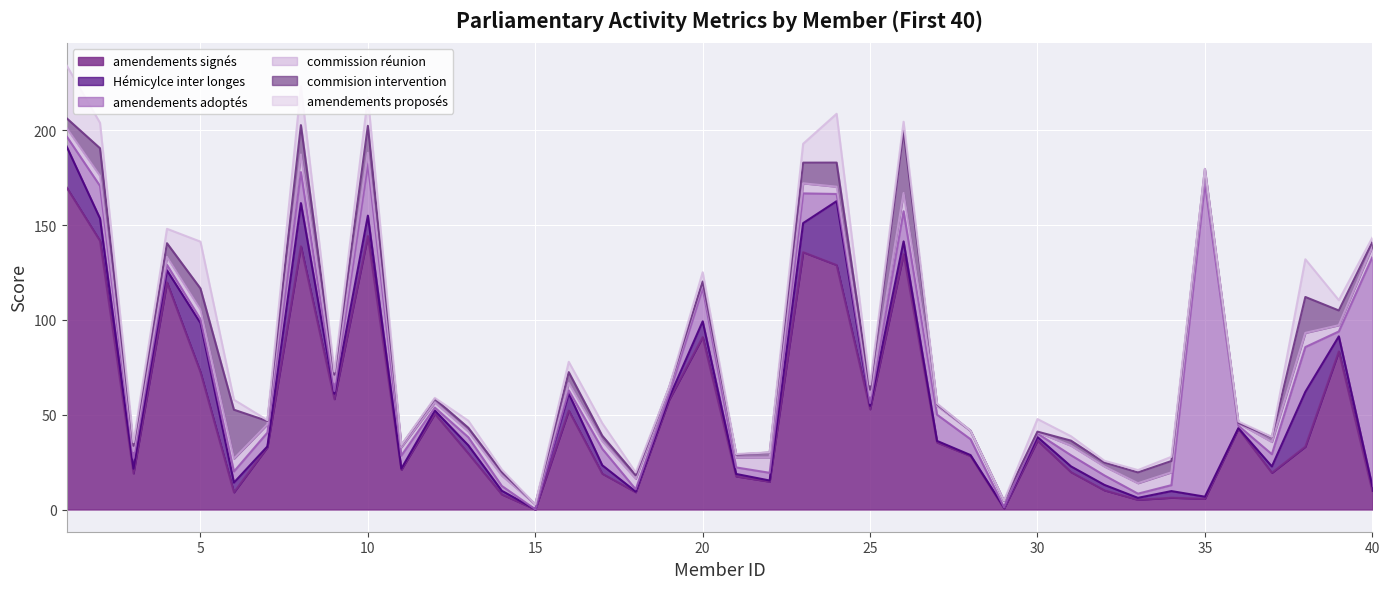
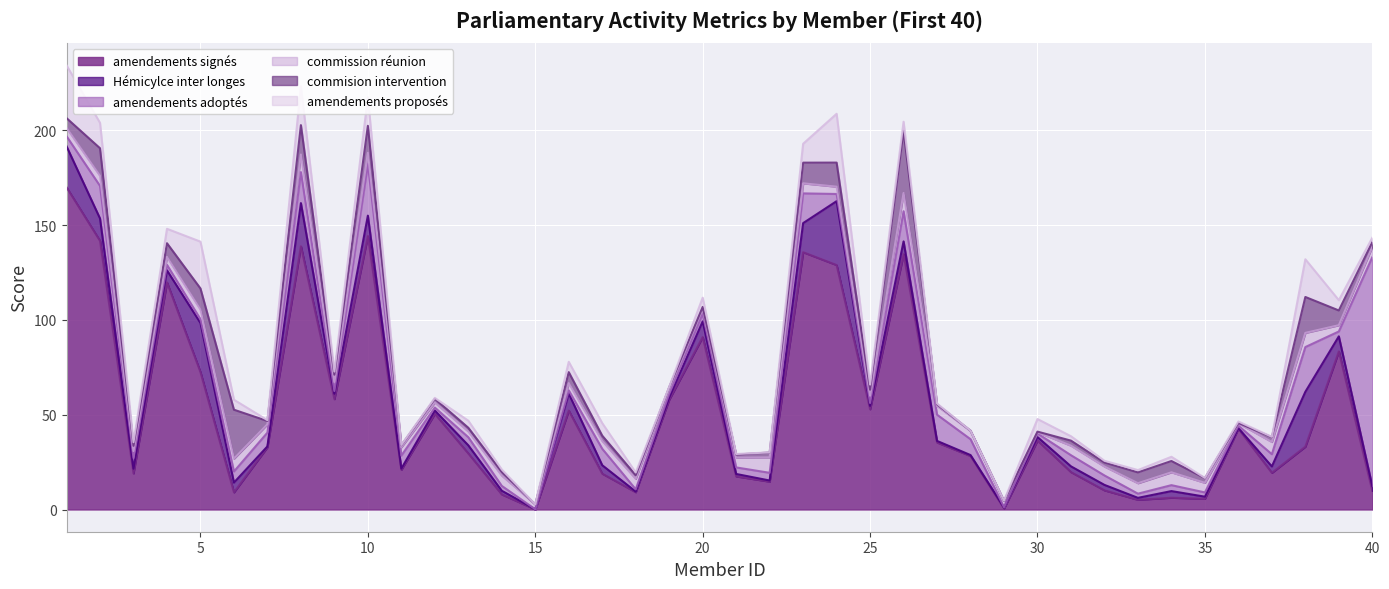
amendements adoptés, 20: 17 -> 4
amendements adoptés, 35: 165 -> 2
